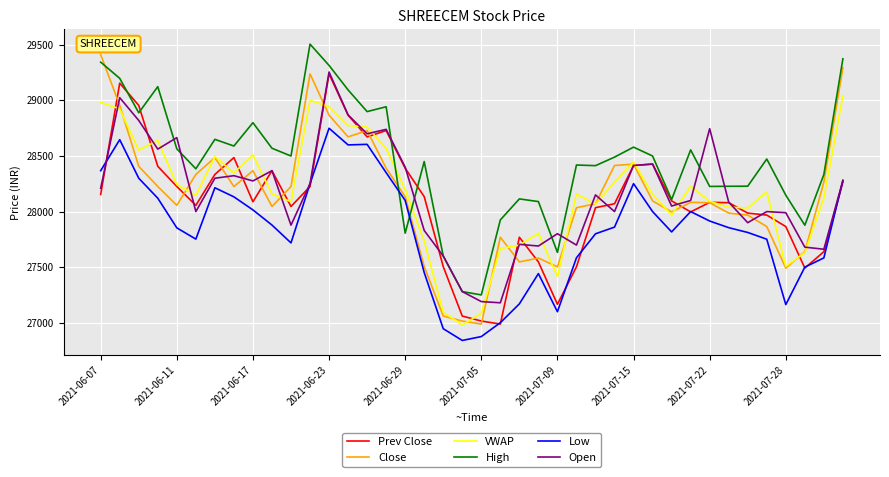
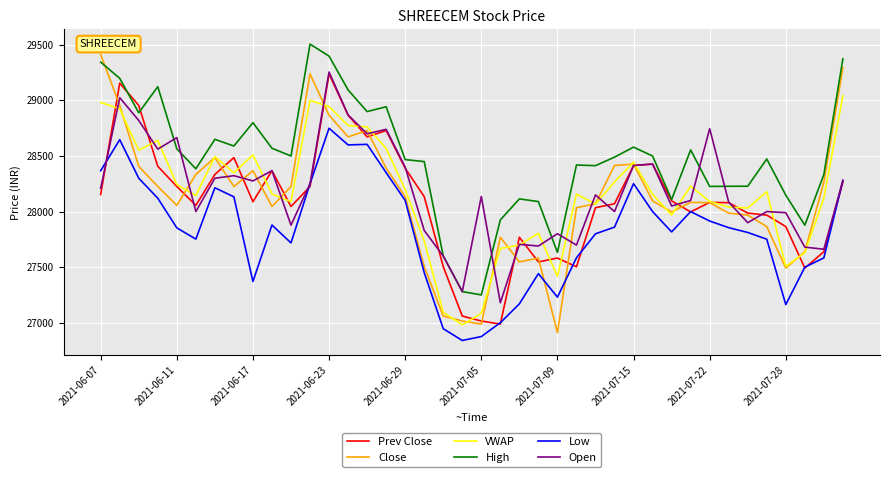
Low, 2021-06-17: 28020 -> 27370
High, 2021-06-23: 29320 -> 29400
High, 2021-06-29: 27810 -> 28470
Open, 2021-07-05: 27190 -> 28140
Prev Close, 2021-07-09: 27170 -> 27580
Close, 2021-07-09: 27500 -> 26910
Low, 2021-07-09: 27100 -> 27230
